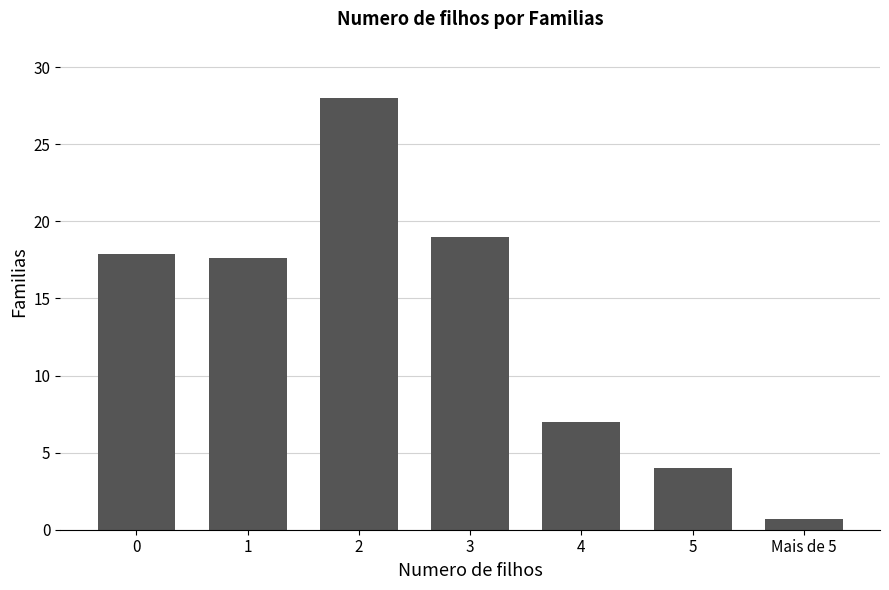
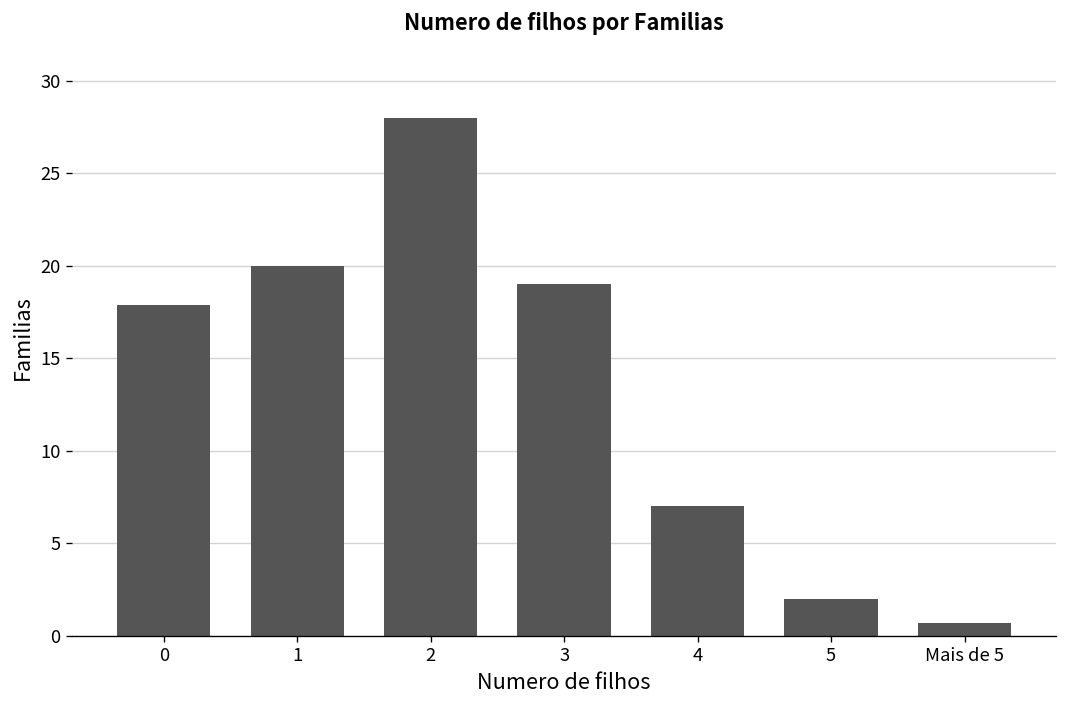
1: 17.6 -> 20.0
5: 4 -> 2
